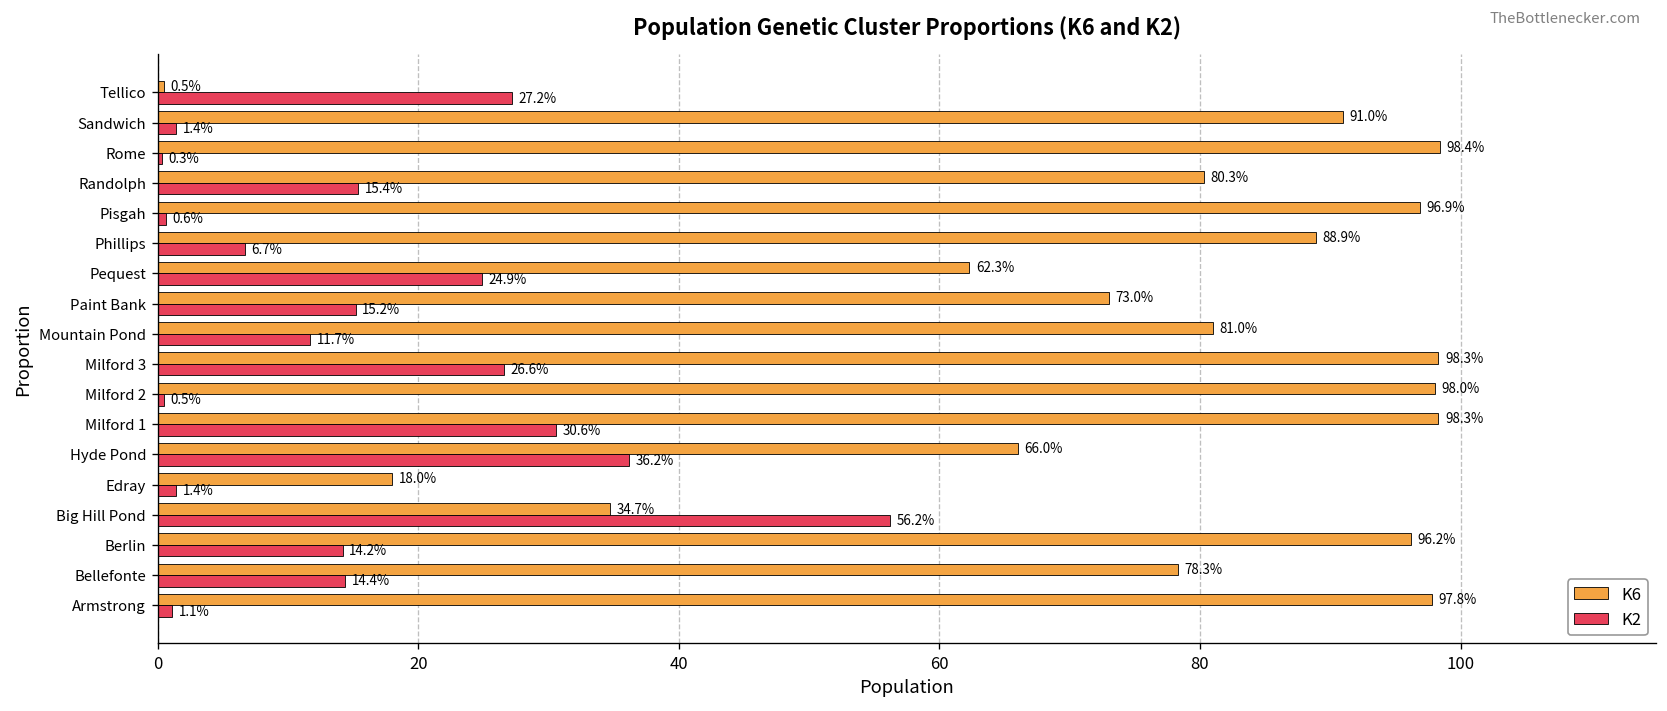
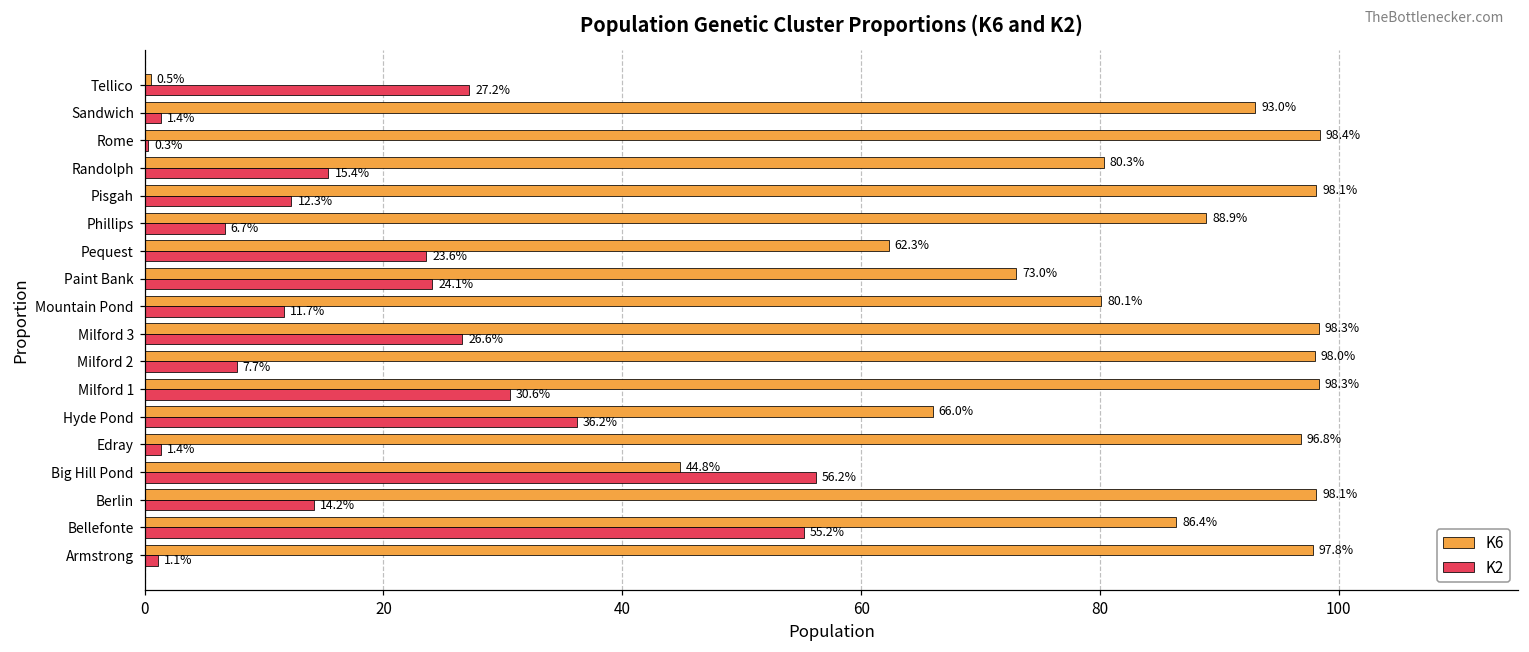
K6, Sandwich: 91.0% -> 93.0%
K6, Pisgah: 96.9% -> 98.1%
K2, Pisgah: 0.6% -> 12.3%
K2, Pequest: 24.9% -> 23.6%
K2, Paint Bank: 15.2% -> 24.1%
K6, Mountain Pond: 81.0% -> 80.1%
K2, Milford 2: 0.5% -> 7.7%
K6, Edray: 18.0% -> 96.8%
K6, Big Hill Pond: 34.7% -> 44.8%
K6, Berlin: 96.2% -> 98.1%
K6, Bellefonte: 78.3% -> 86.4%
K2, Bellefonte: 14.4% -> 55.2%
